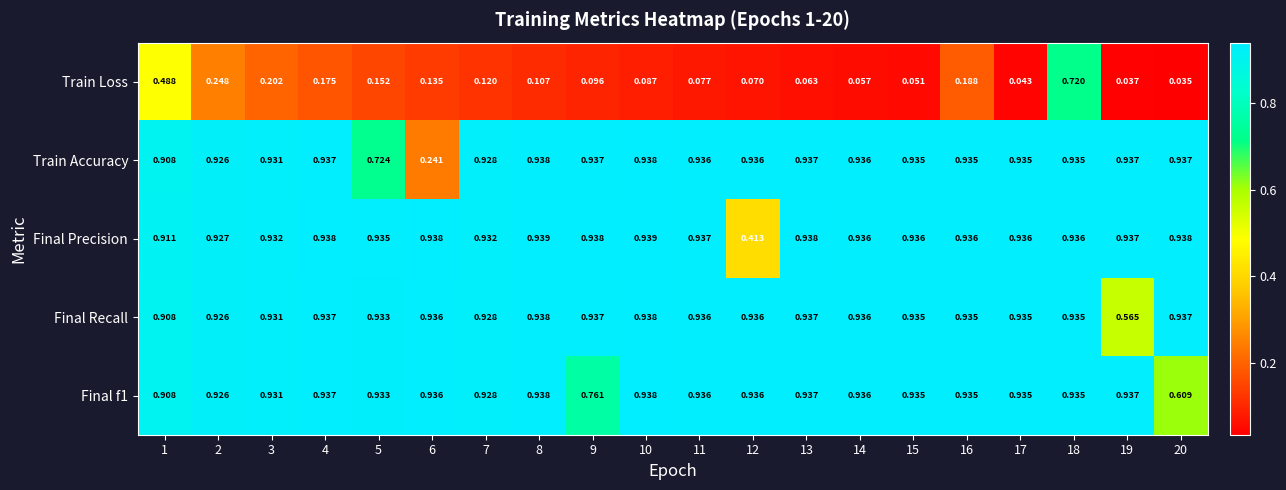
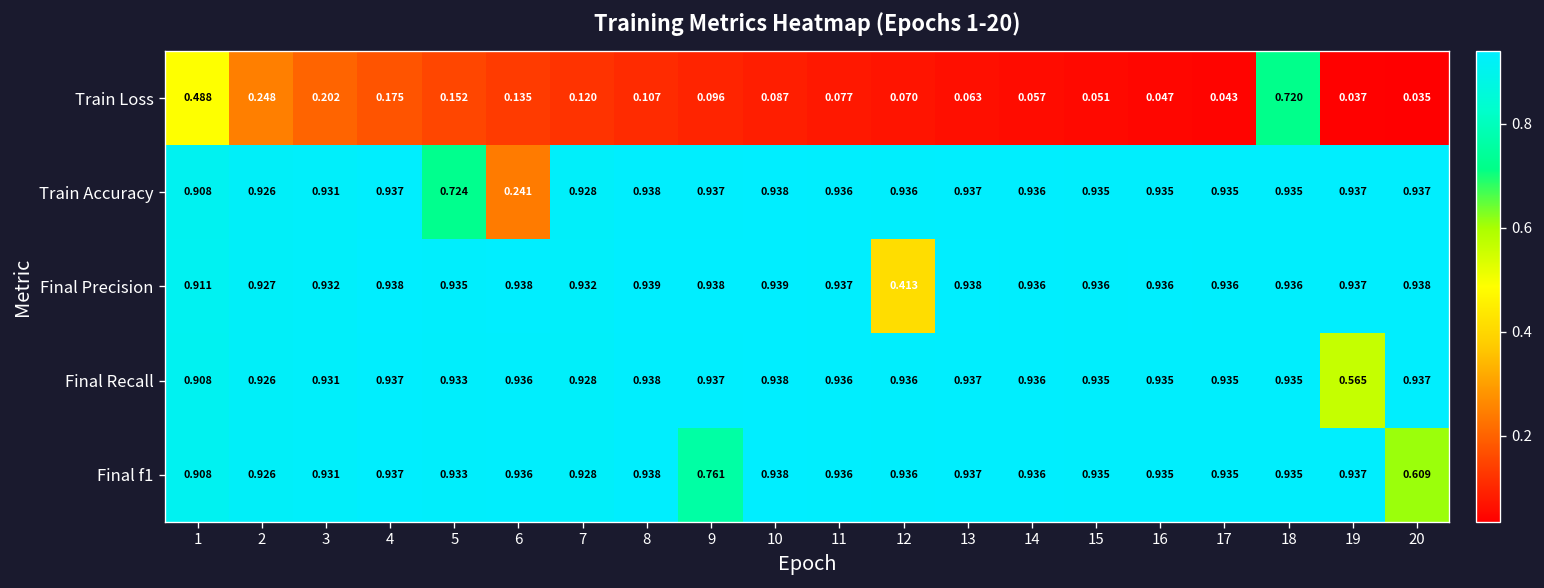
Train Loss, 16: 0.188 -> 0.047
